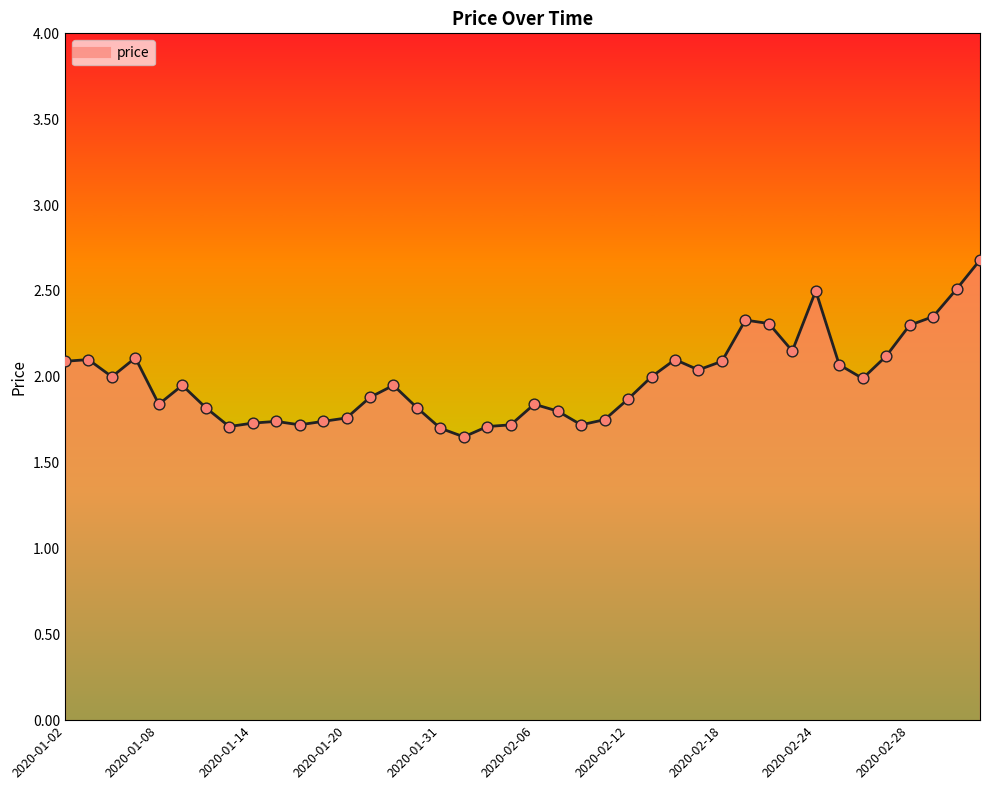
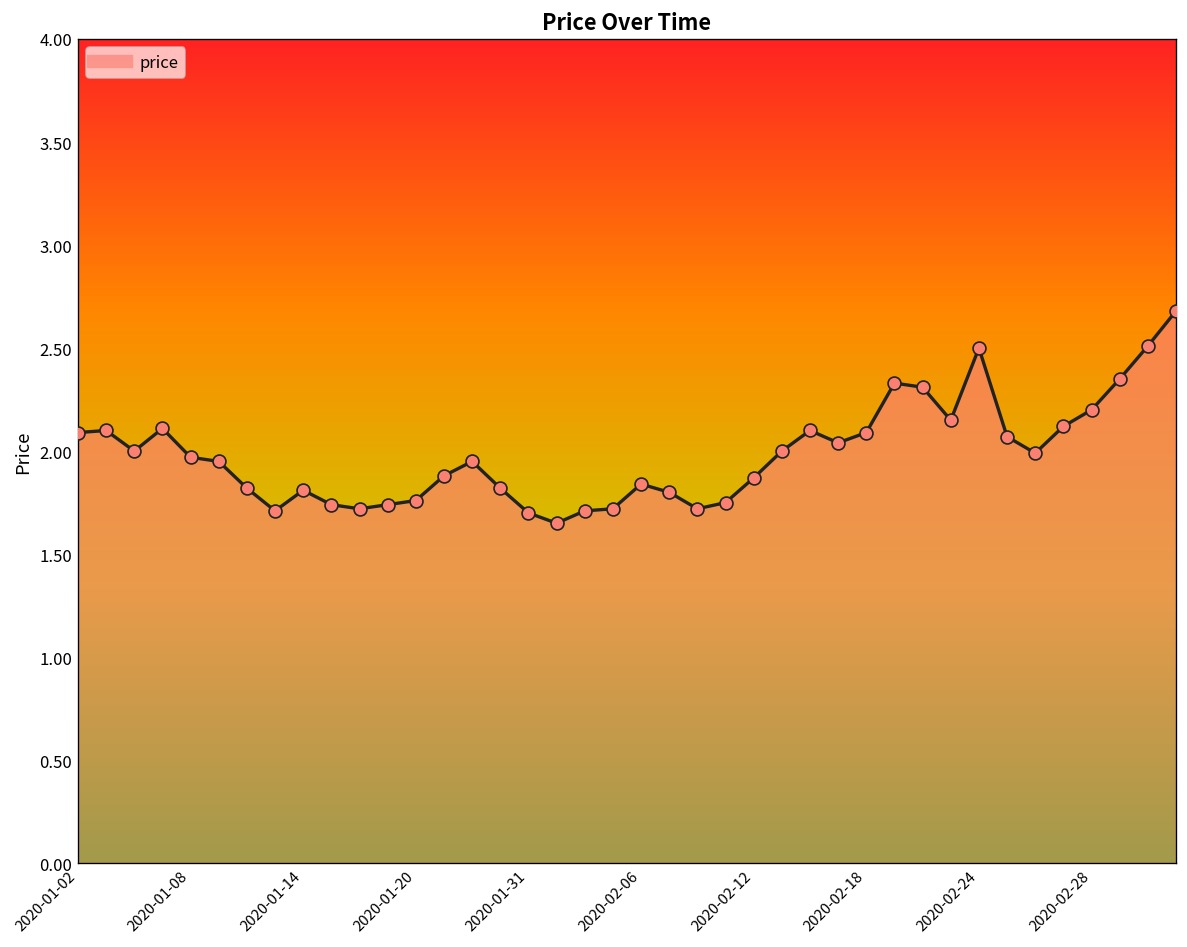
2020-01-08: 1.84 -> 1.97
2020-01-14: 1.73 -> 1.81
2020-02-28: 2.3 -> 2.2
